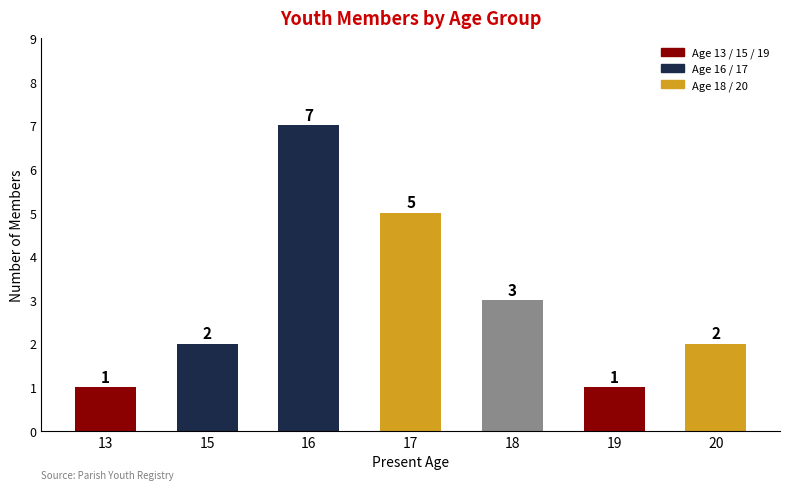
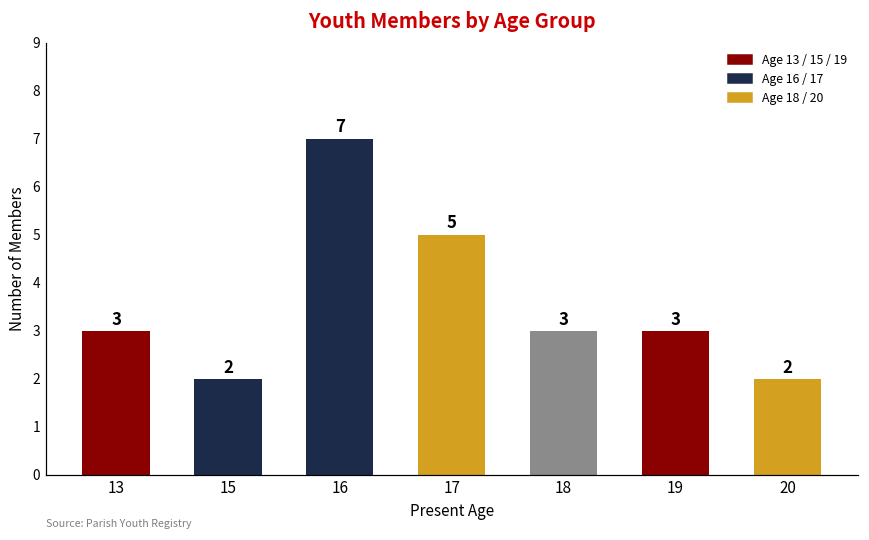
13: 1 -> 3
19: 1 -> 3
